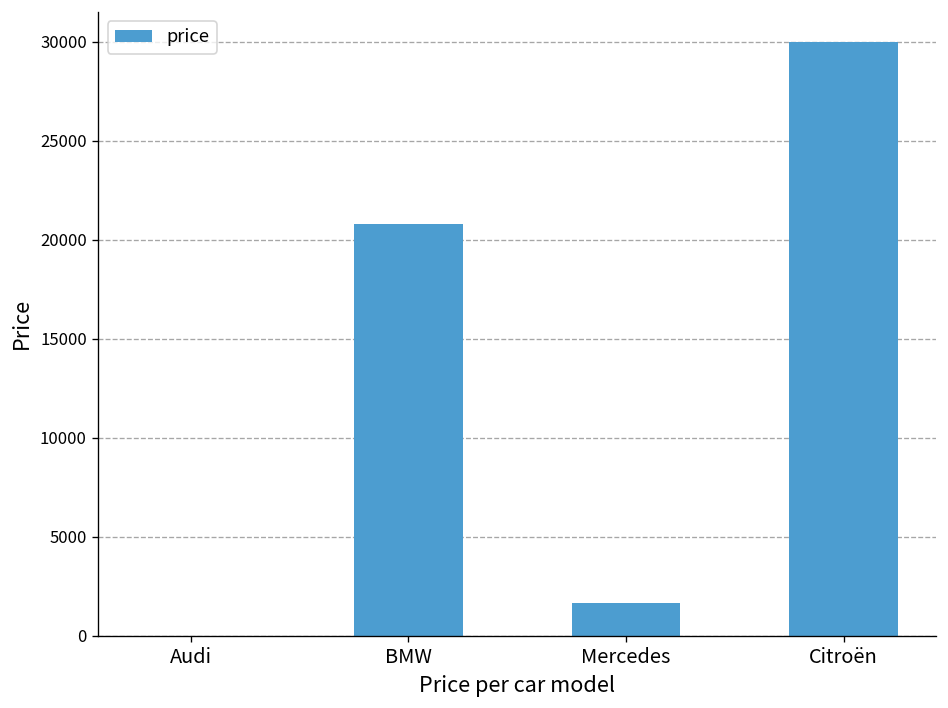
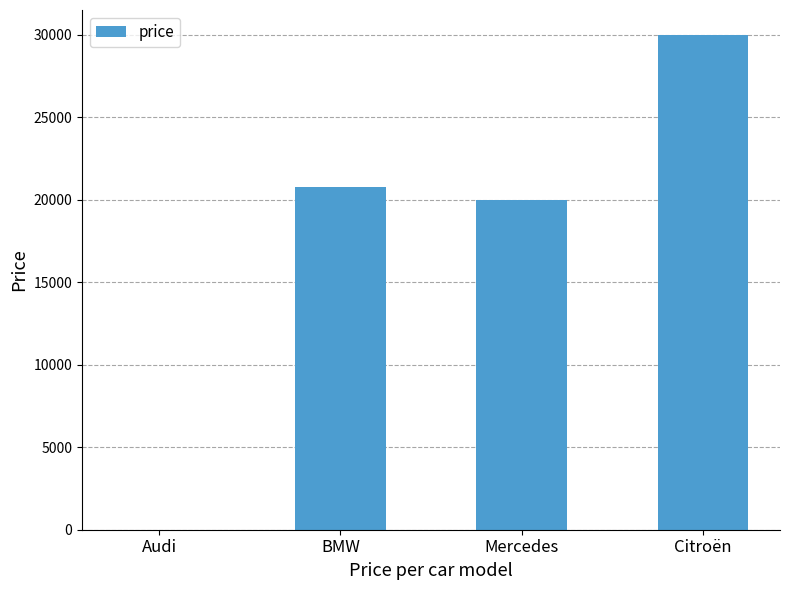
Mercedes: 1700 -> 20000
